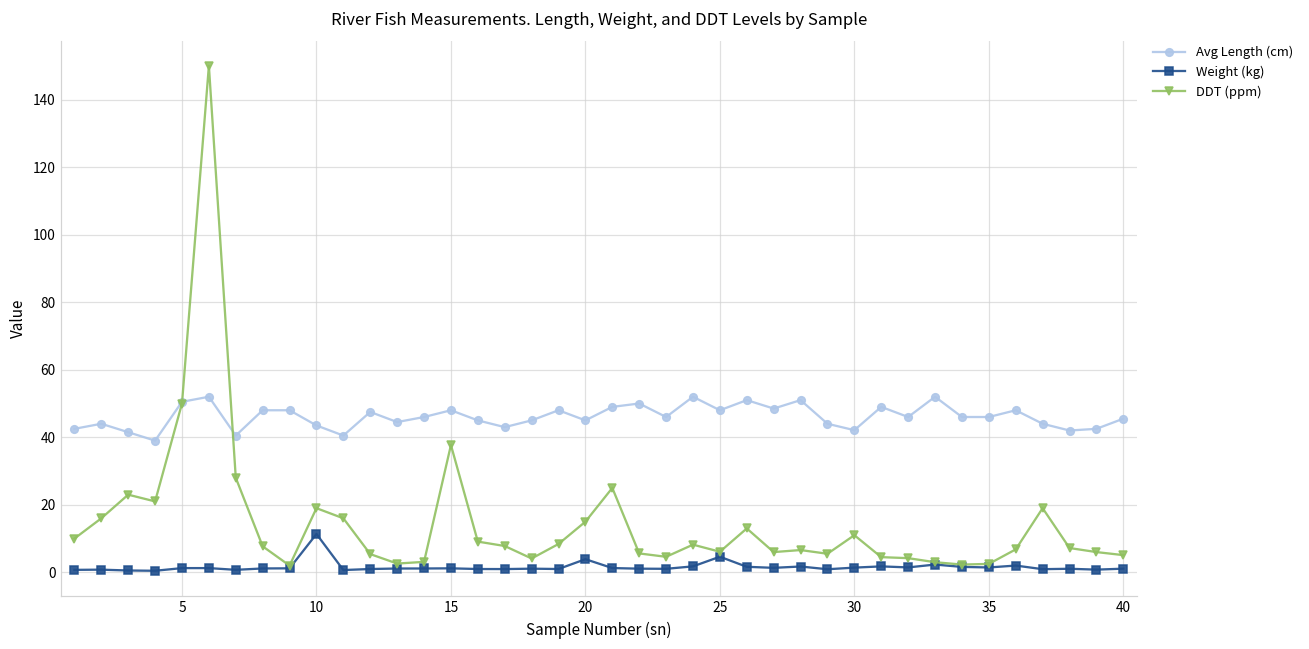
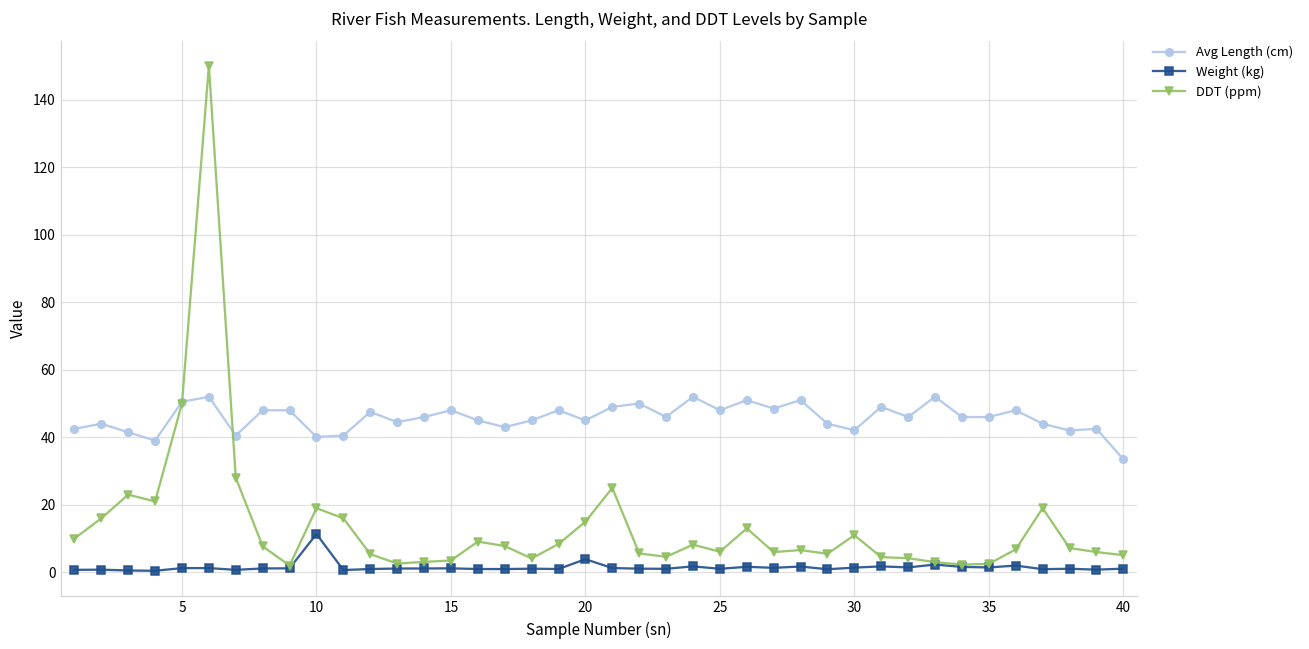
Avg Length (cm), 10: 44 -> 40
DDT (ppm), 15: 38 -> 4
Weight (kg), 25: 5 -> 1
Avg Length (cm), 40: 46 -> 34
